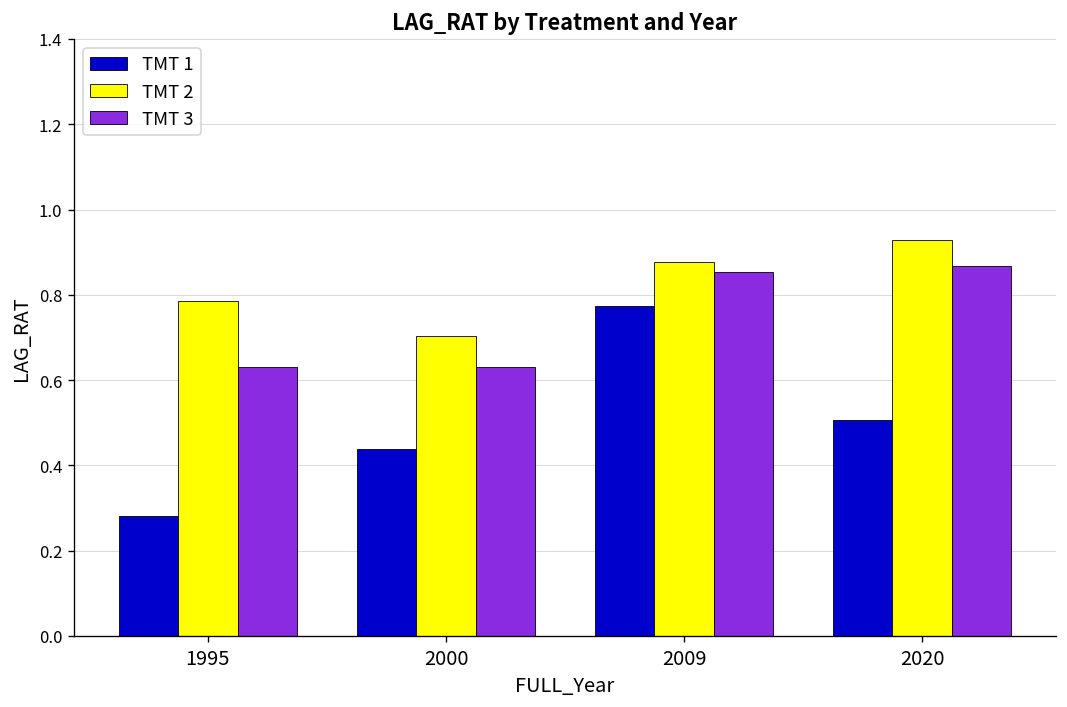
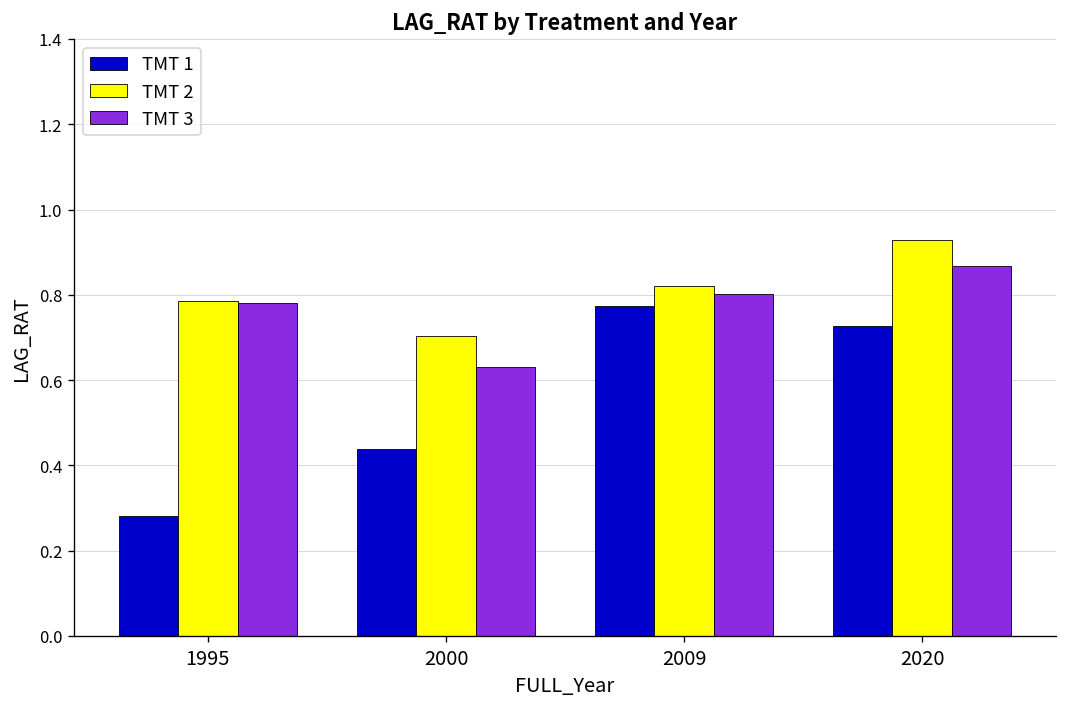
TMT 3, 1995: 0.63 -> 0.78
TMT 2, 2009: 0.88 -> 0.82
TMT 3, 2009: 0.85 -> 0.80
TMT 1, 2020: 0.51 -> 0.73
